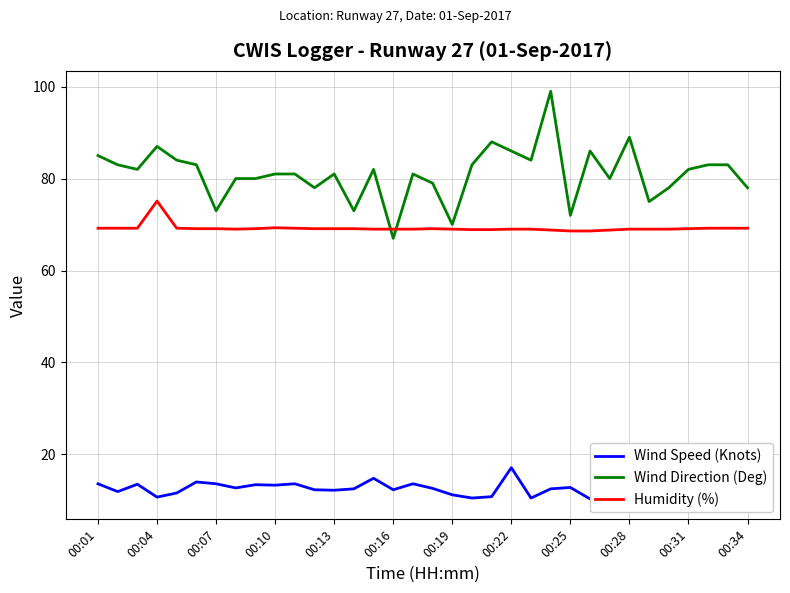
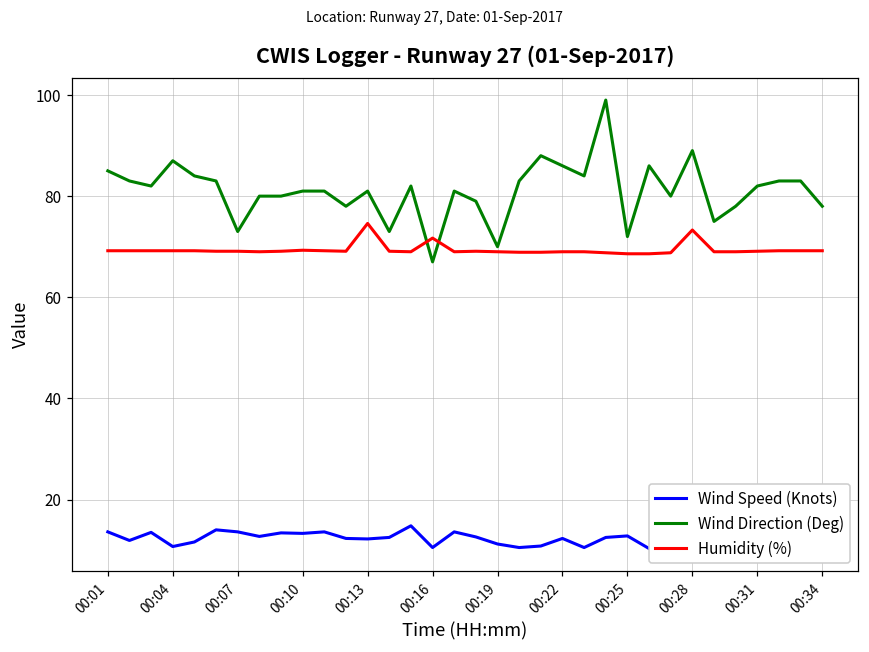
Humidity (%), 00:04: 75 -> 69
Humidity (%), 00:13: 69 -> 75
Wind Speed (Knots), 00:16: 12 -> 11
Humidity (%), 00:16: 69 -> 72
Wind Speed (Knots), 00:22: 17 -> 12
Humidity (%), 00:28: 69 -> 73
